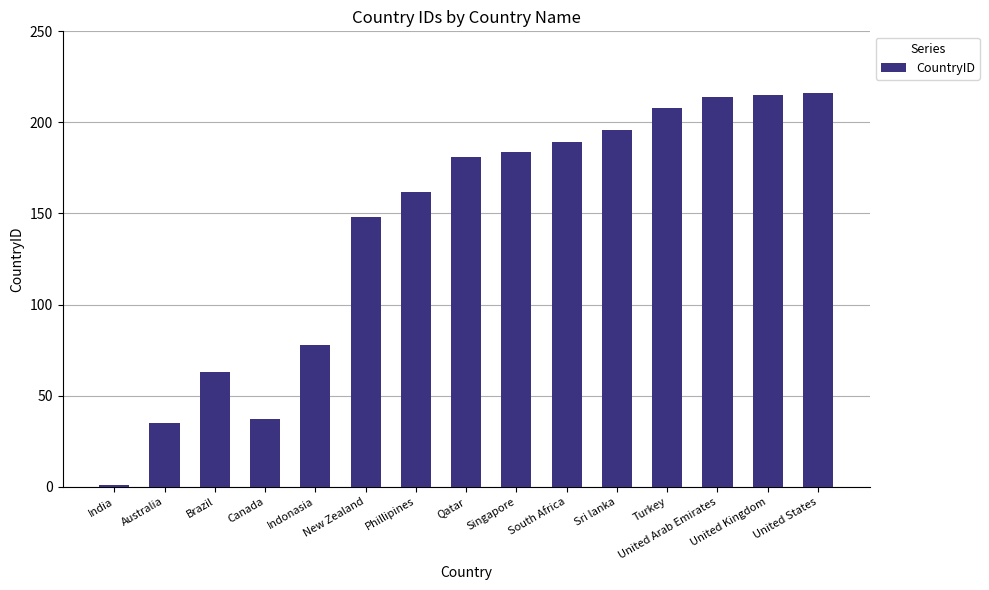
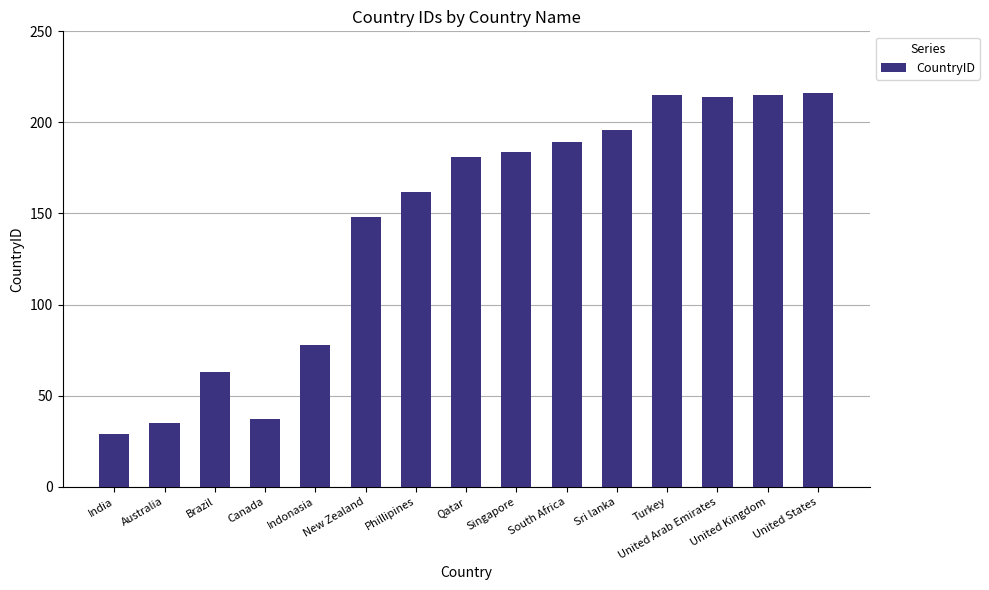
India: 1 -> 29
Turkey: 208 -> 215
